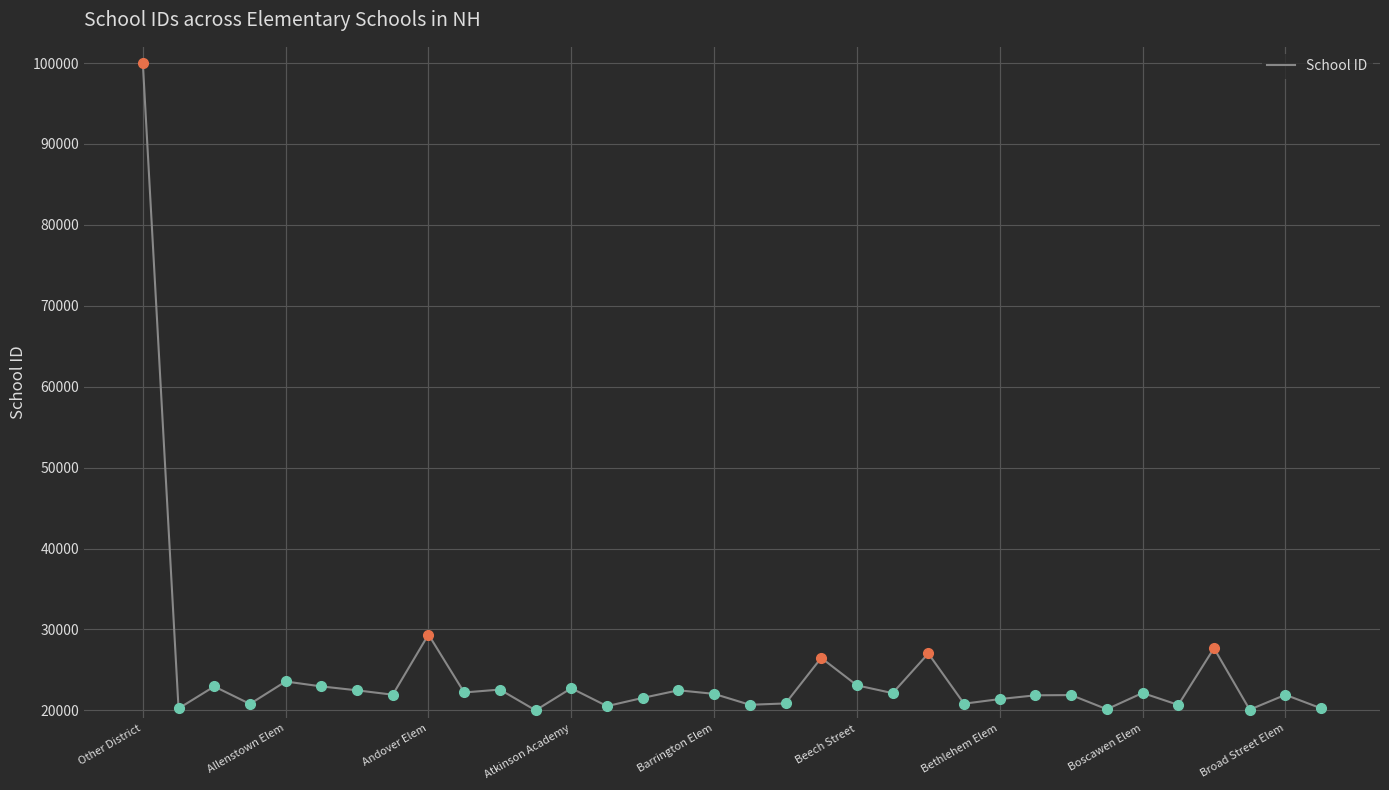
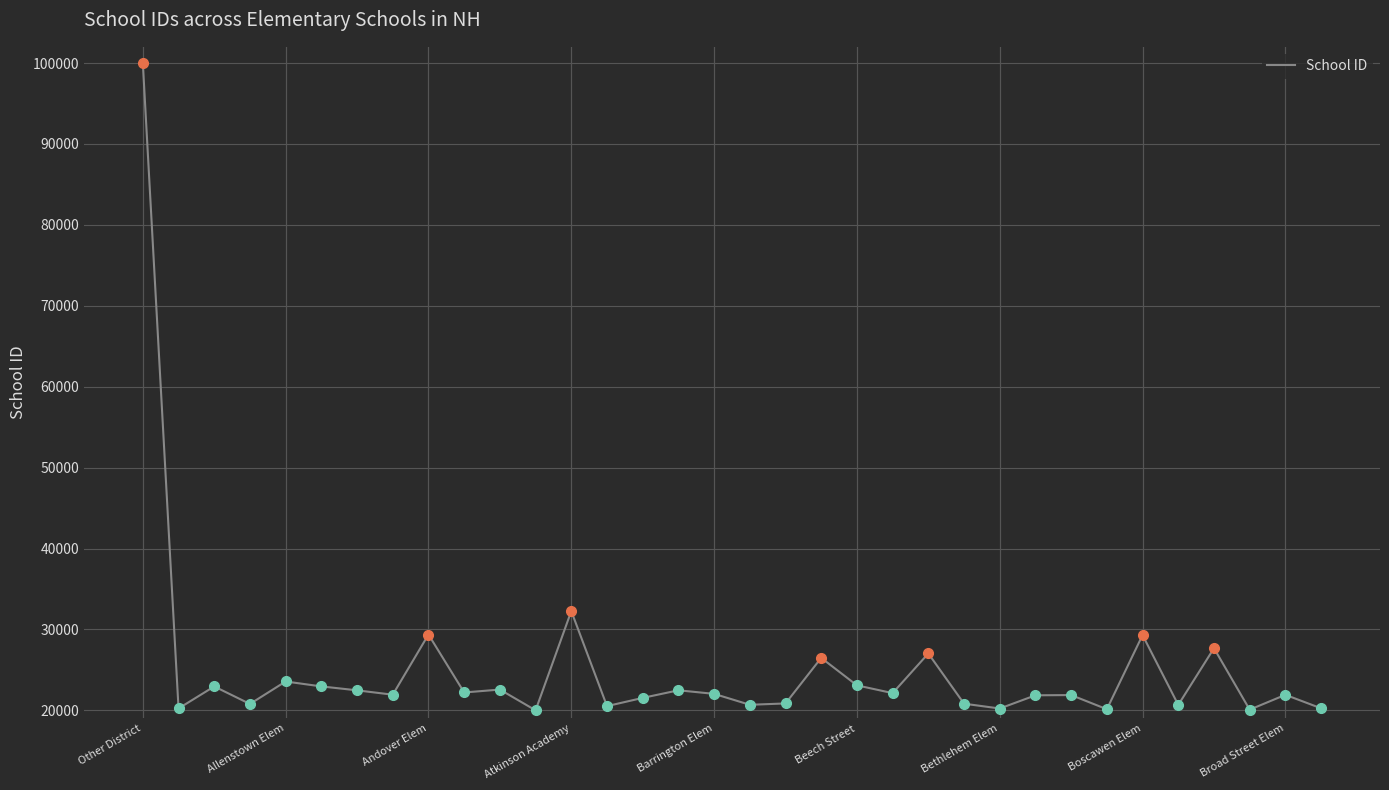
School ID, Atkinson Academy: 23000 -> 32000
School ID, Bethlehem Elem: 21000 -> 20000
School ID, Boscawen Elem: 22000 -> 29000
